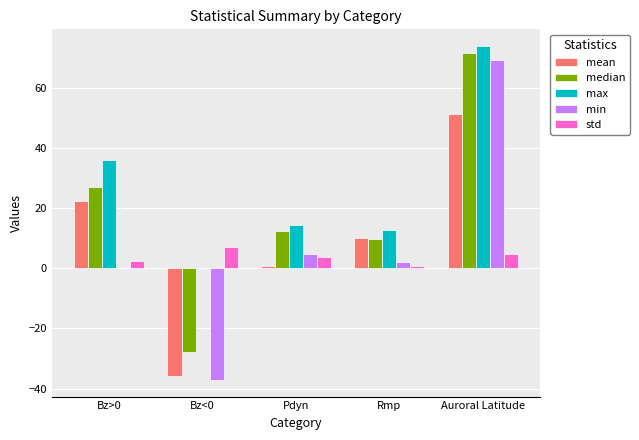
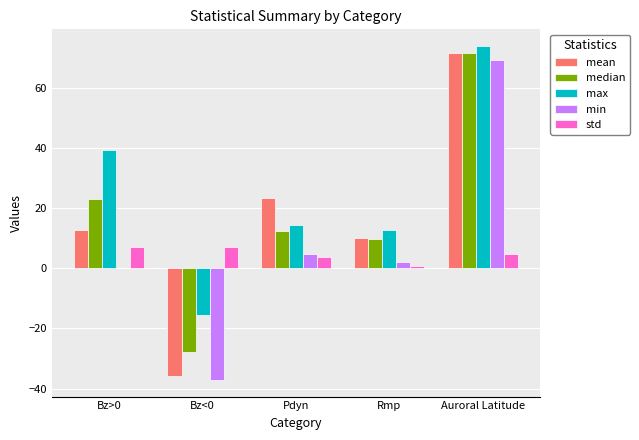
mean, Bz>0: 22 -> 13
median, Bz>0: 27 -> 23
max, Bz>0: 36 -> 39
std, Bz>0: 2 -> 7
max, Bz<0: 0 -> -15
mean, Pdyn: 1 -> 23
mean, Auroral Latitude: 51 -> 71
